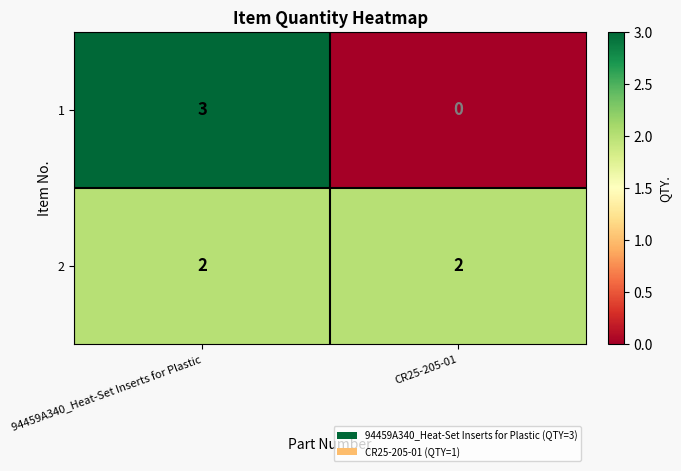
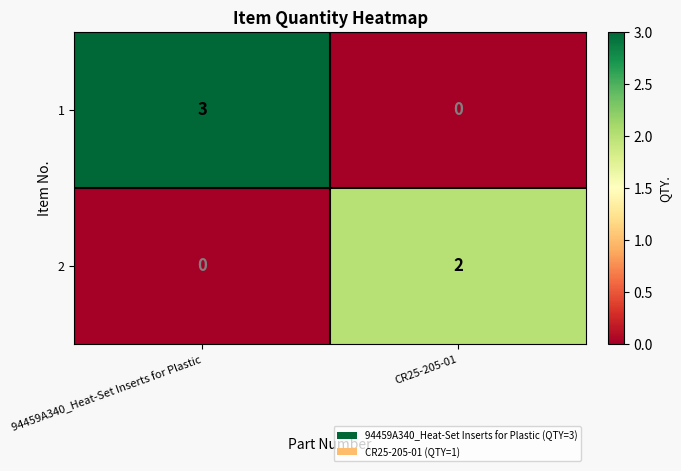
2, 94459A340_Heat-Set Inserts for Plastic: 2 -> 0
